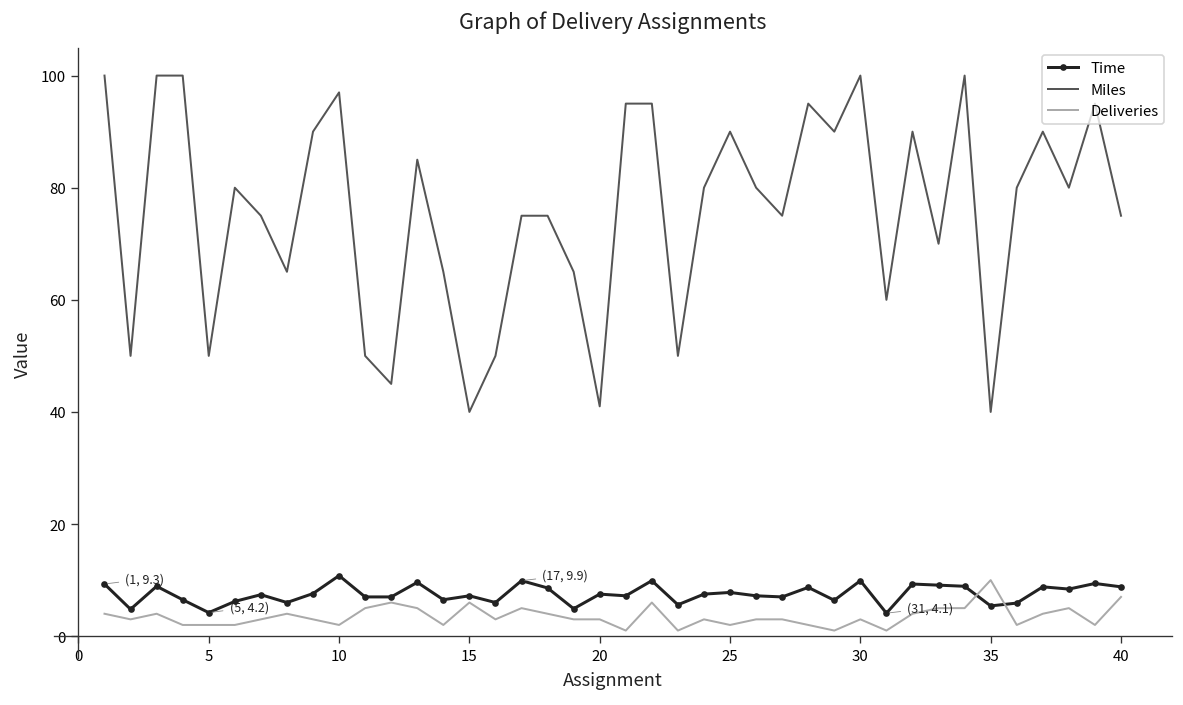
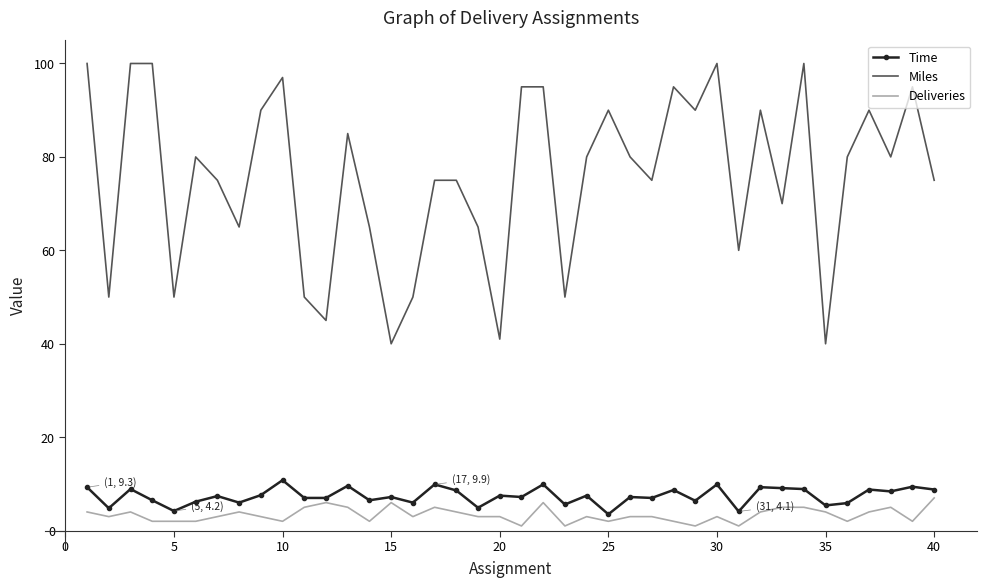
Time, 25: 8 -> 4
Deliveries, 35: 10 -> 4
